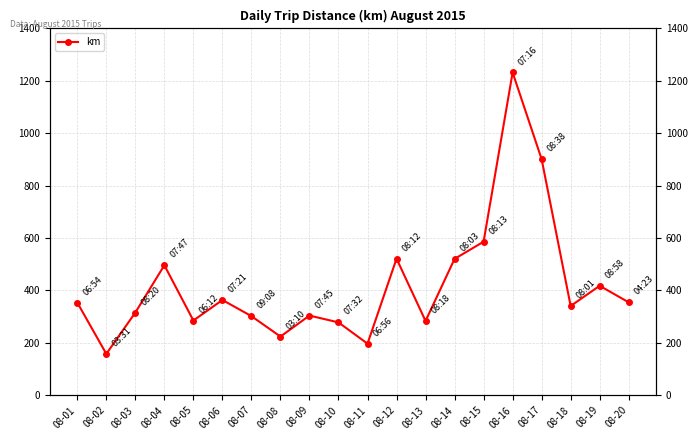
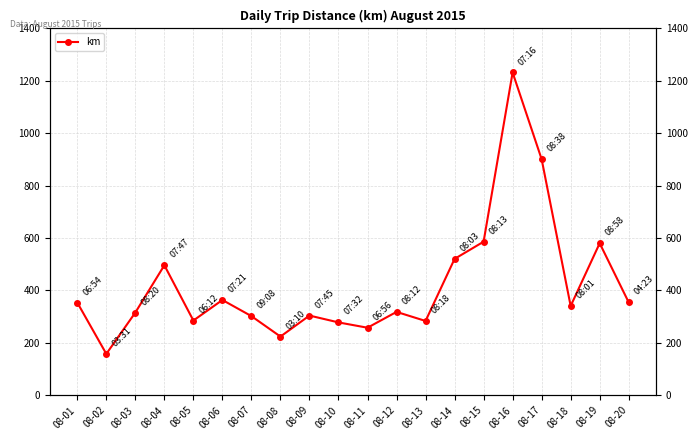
08-11: 200 -> 260
08-12: 520 -> 320
08-19: 420 -> 580
